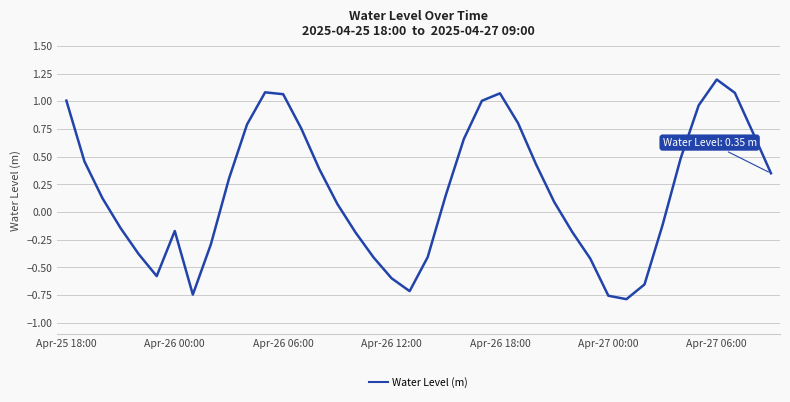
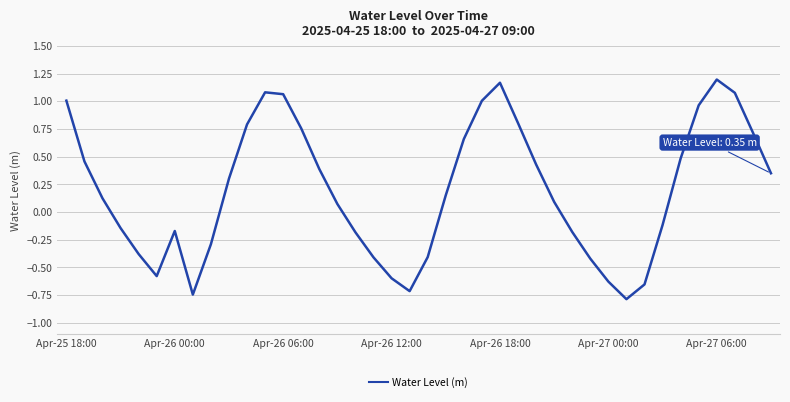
Apr-26 18:00: 1.07 -> 1.17
Apr-27 00:00: -0.76 -> -0.63
